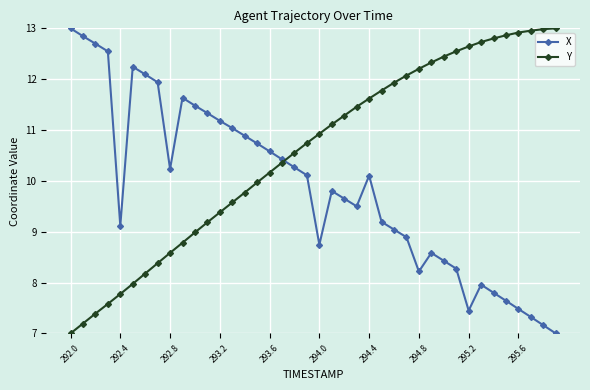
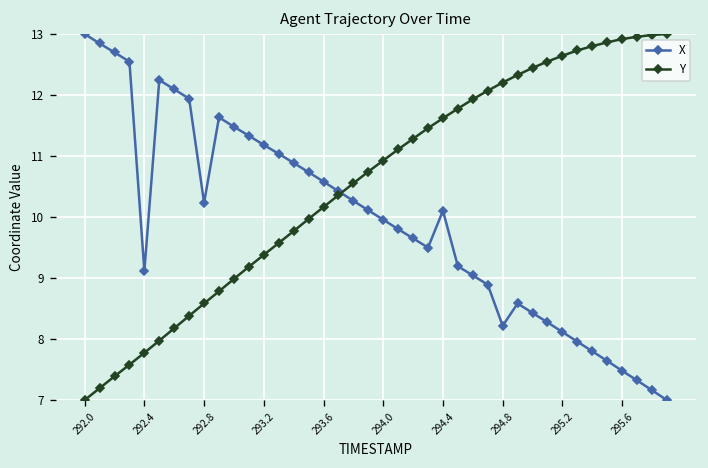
X, 294.0: 8.7 -> 10.0
X, 295.2: 7.4 -> 8.1
